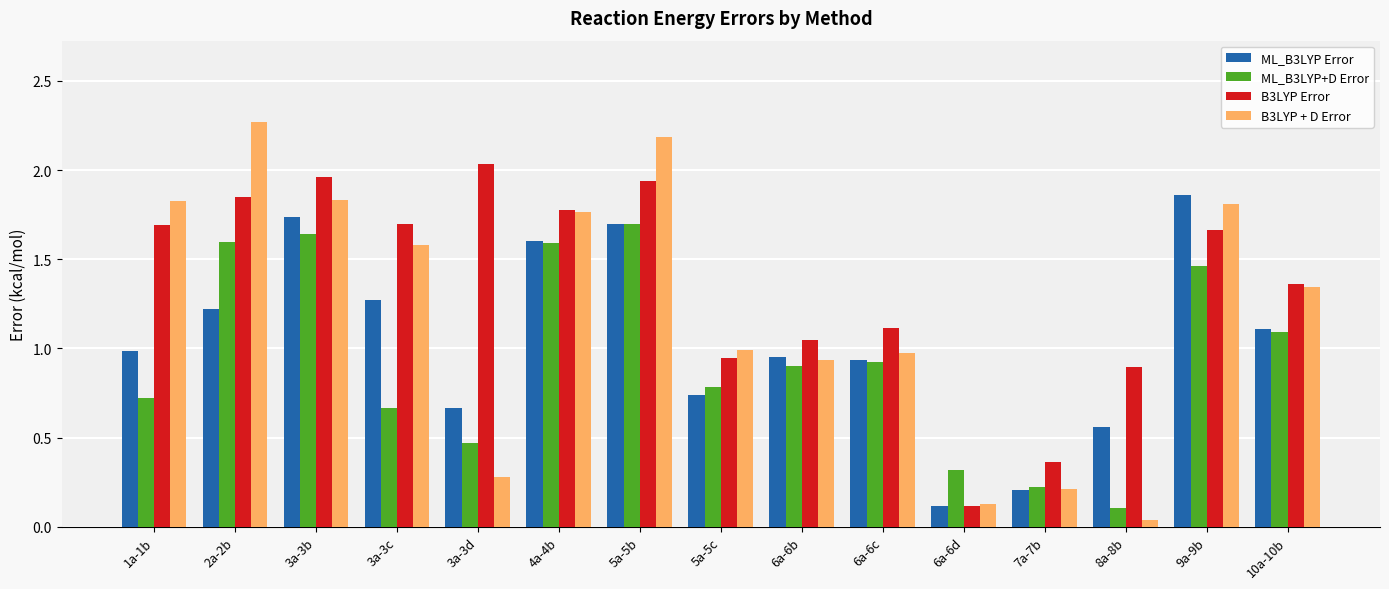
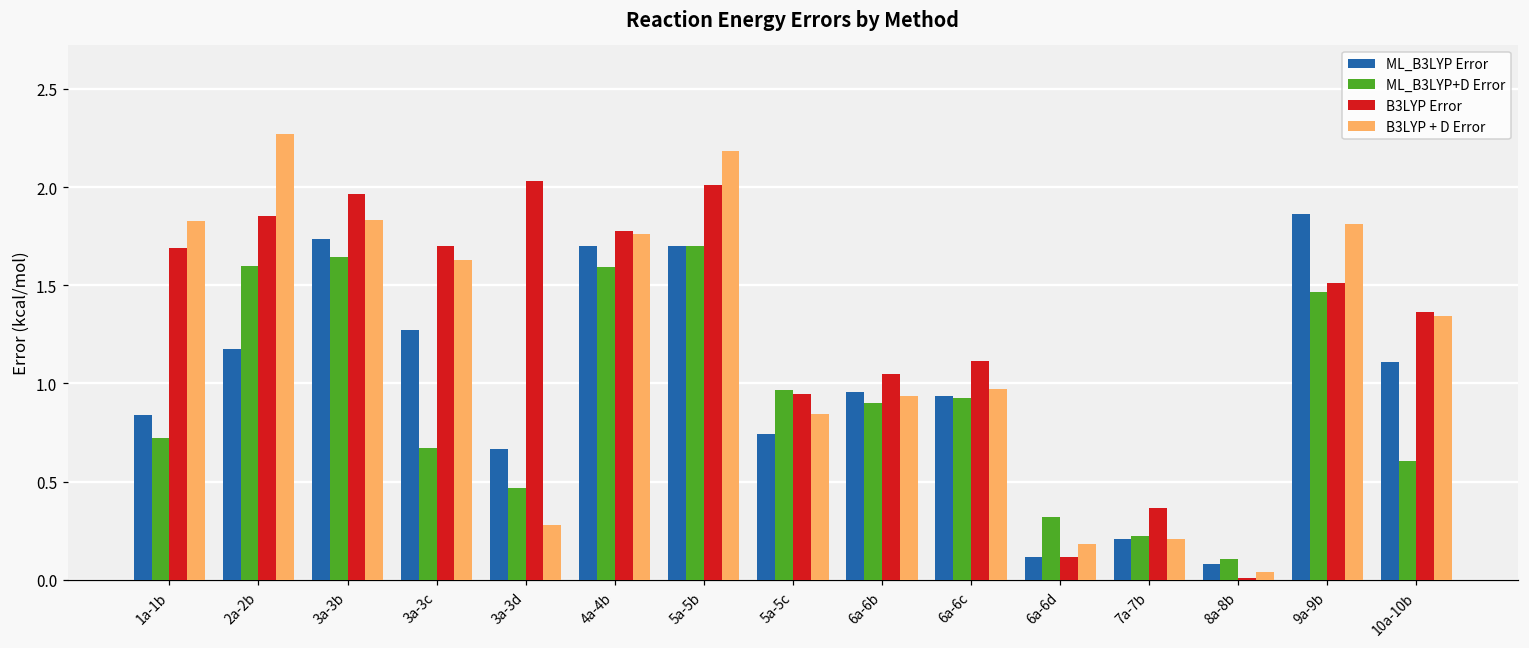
ML_B3LYP Error, 1a-1b: 0.98 -> 0.84
ML_B3LYP Error, 2a-2b: 1.22 -> 1.18
B3LYP + D Error, 3a-3c: 1.58 -> 1.63
ML_B3LYP Error, 4a-4b: 1.60 -> 1.70
B3LYP Error, 5a-5b: 1.94 -> 2.01
ML_B3LYP+D Error, 5a-5c: 0.79 -> 0.97
B3LYP + D Error, 5a-5c: 0.99 -> 0.84
B3LYP + D Error, 6a-6d: 0.13 -> 0.18
ML_B3LYP Error, 8a-8b: 0.56 -> 0.08
B3LYP Error, 8a-8b: 0.90 -> 0.01
B3LYP Error, 9a-9b: 1.67 -> 1.51
ML_B3LYP+D Error, 10a-10b: 1.09 -> 0.60
